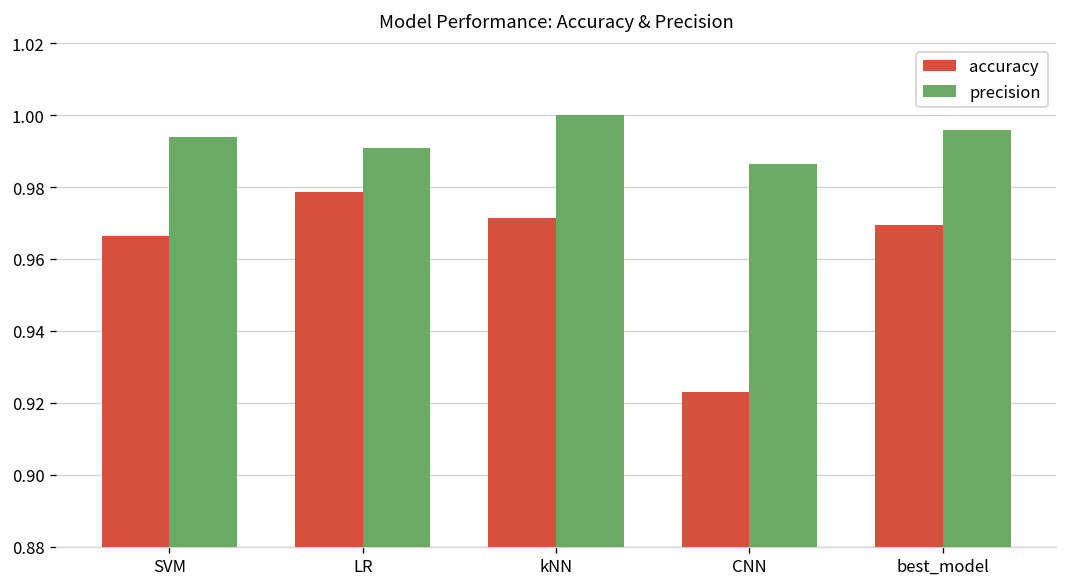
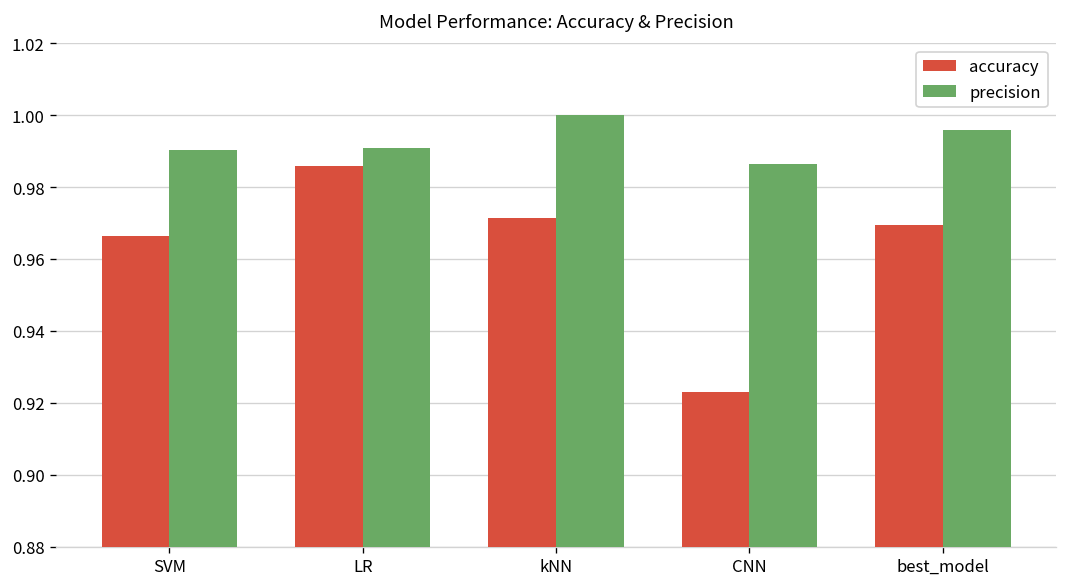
precision, SVM: 0.994 -> 0.990
accuracy, LR: 0.979 -> 0.986
